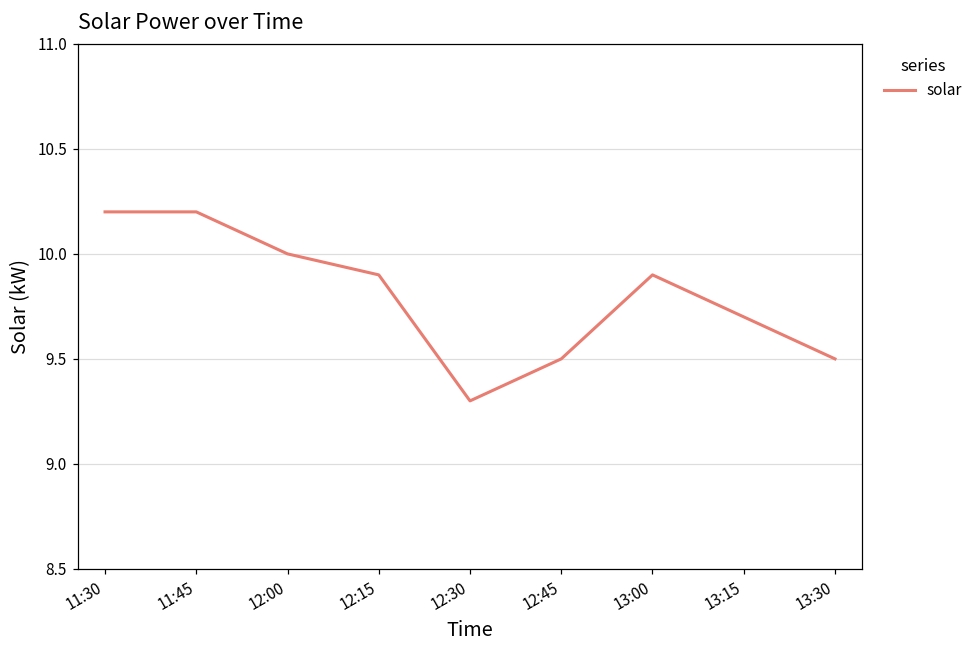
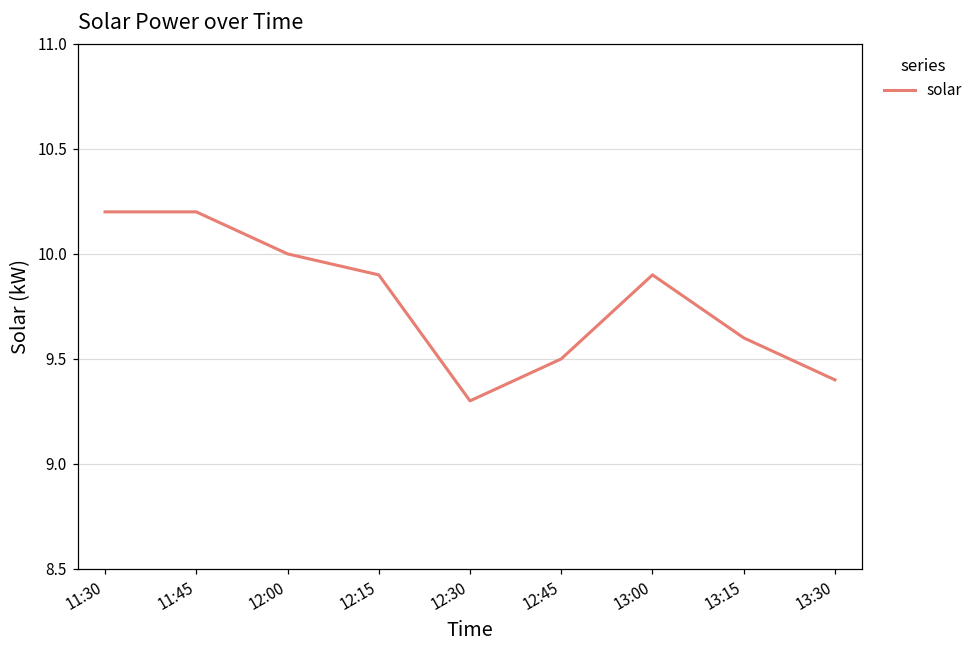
13:15: 9.7 -> 9.6
13:30: 9.5 -> 9.4
